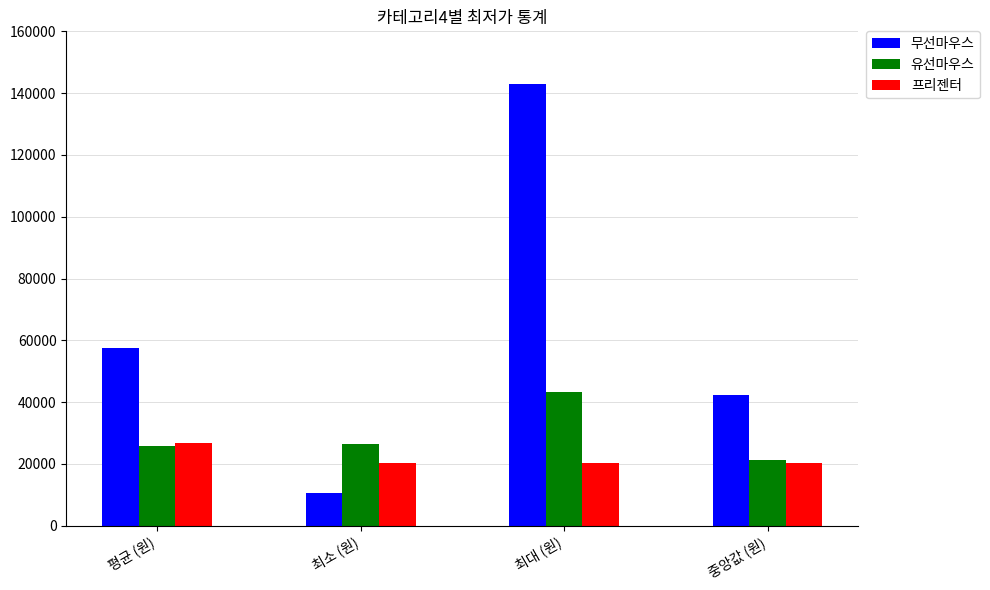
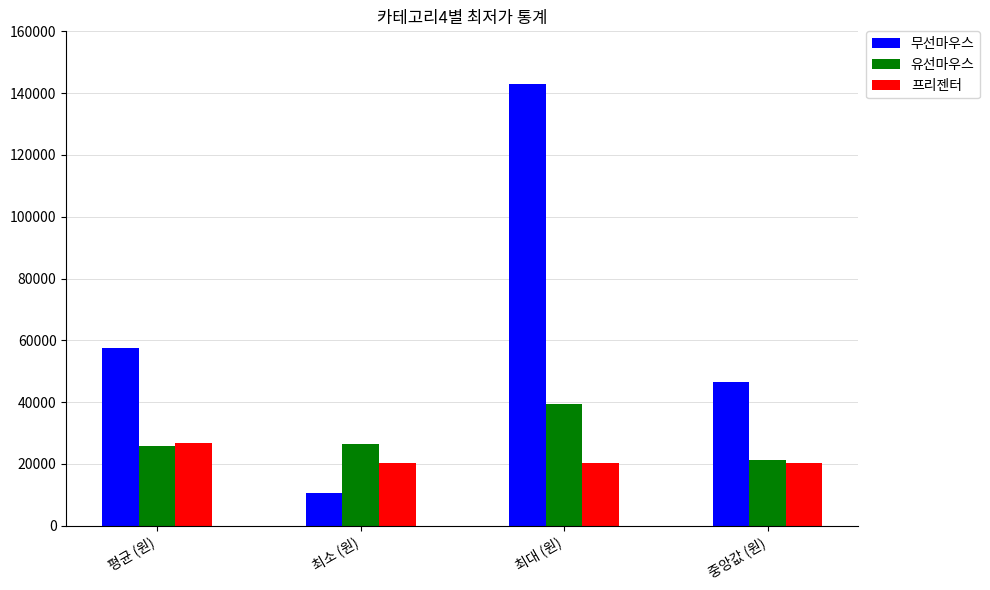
유선마우스, 최대 (원): 43000 -> 39000
무선마우스, 중앙값 (원): 42000 -> 47000
